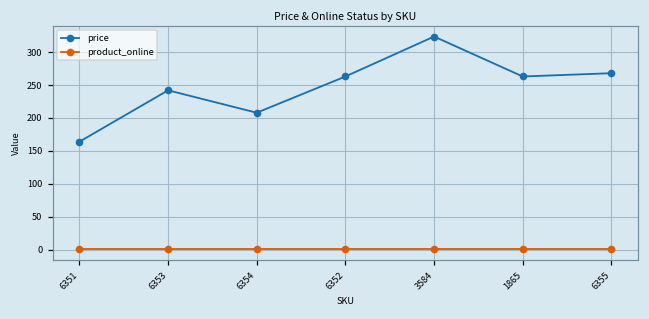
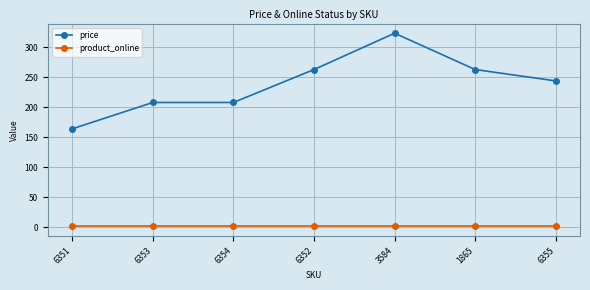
price, 6353: 240 -> 210
price, 6355: 270 -> 240
